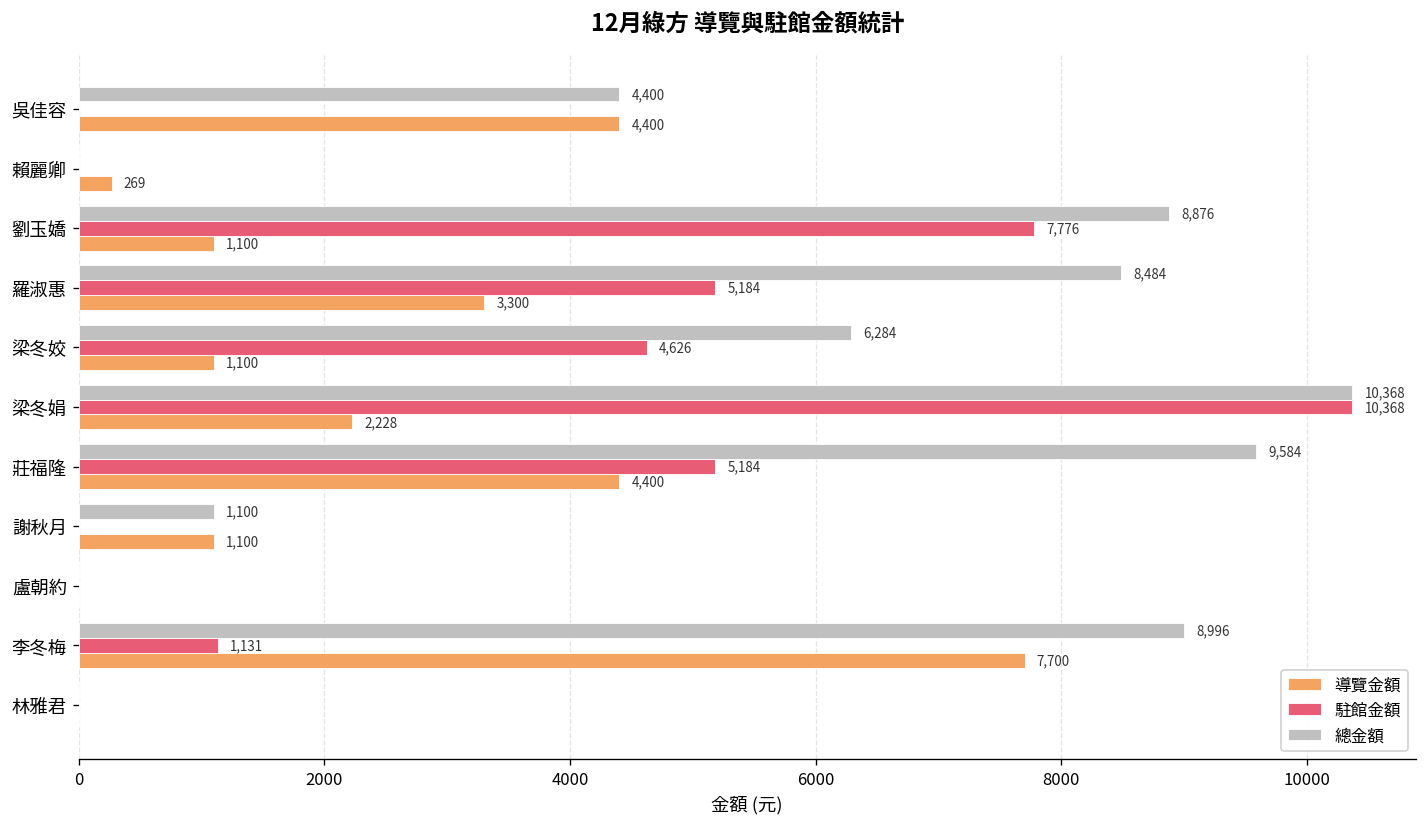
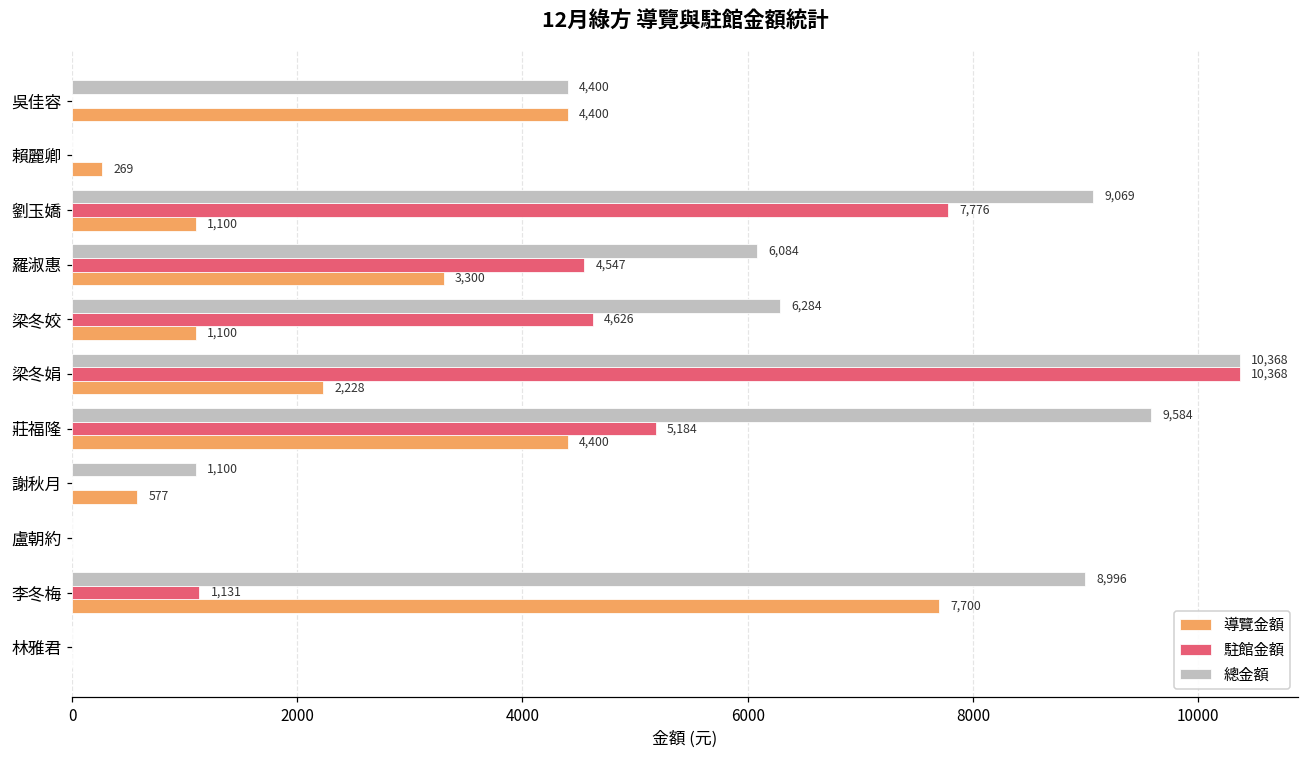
總金額, 劉玉嬌: 8,876 -> 9,069
總金額, 羅淑惠: 8,484 -> 6,084
駐館金額, 羅淑惠: 5,184 -> 4,547
導覽金額, 謝秋月: 1,100 -> 577
